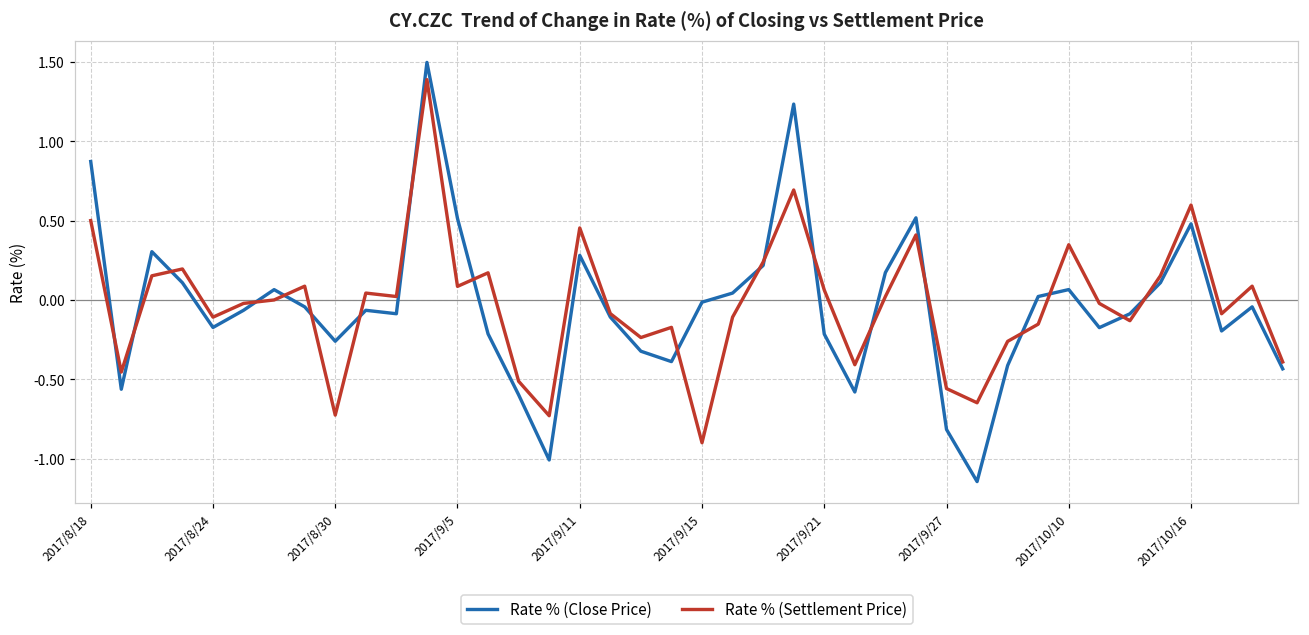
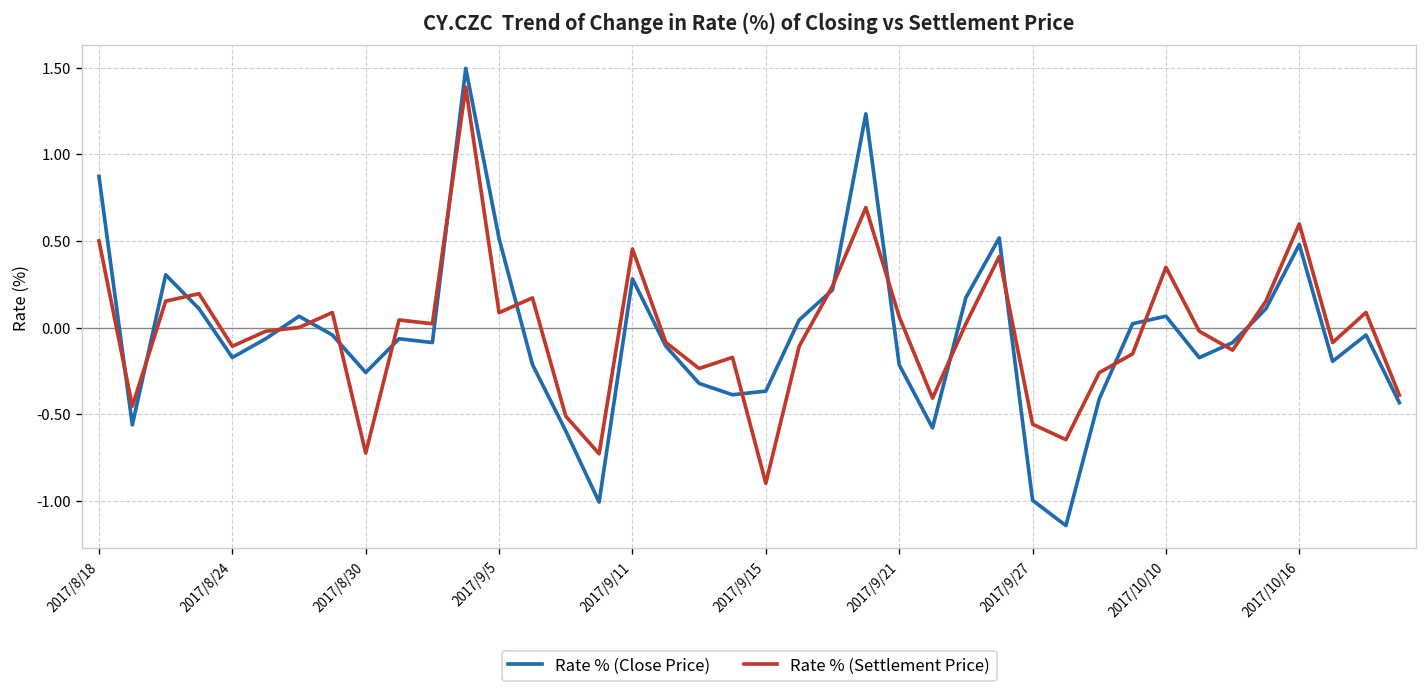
Rate % (Close Price), 2017/9/15: -0.01 -> -0.37
Rate % (Close Price), 2017/9/27: -0.82 -> -1.00
